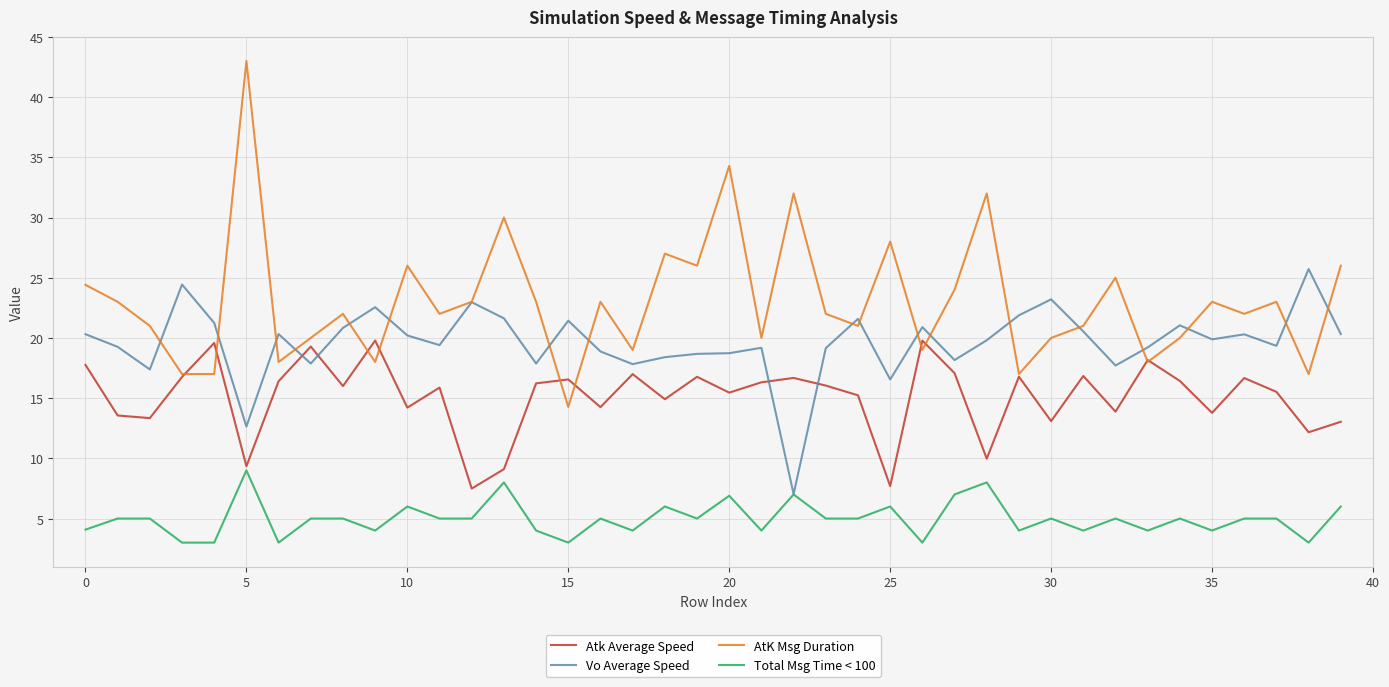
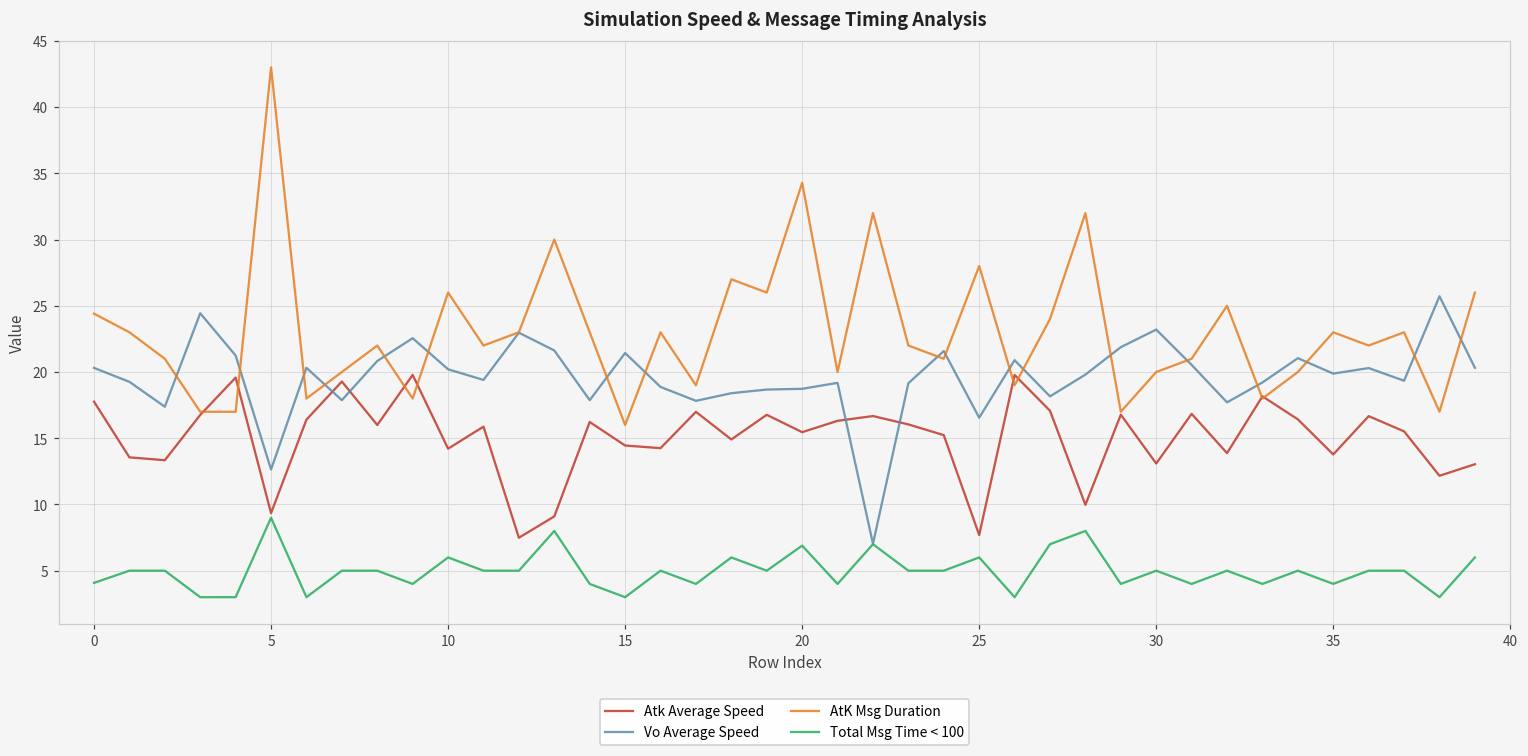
Atk Average Speed, 15: 16.6 -> 14.5
AtK Msg Duration, 15: 14.3 -> 16.0
